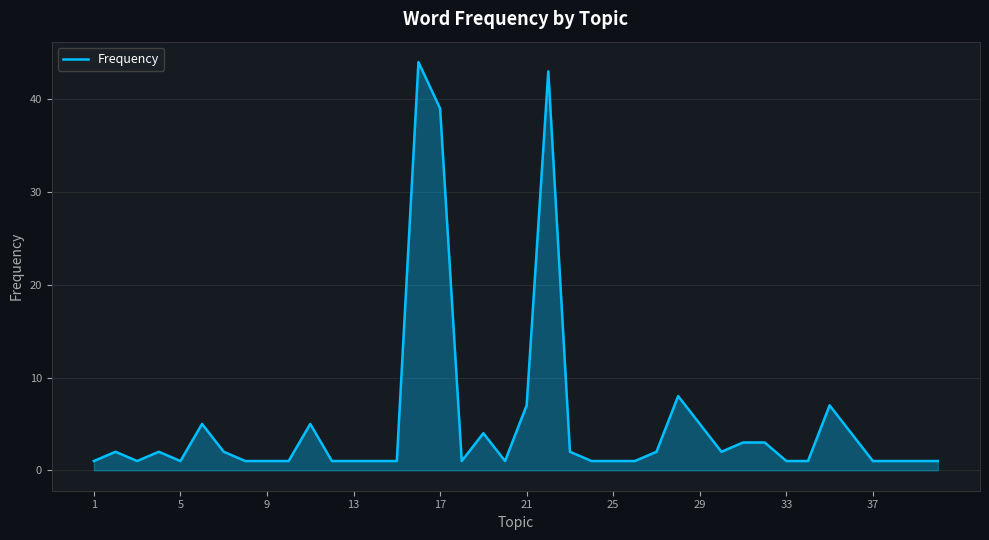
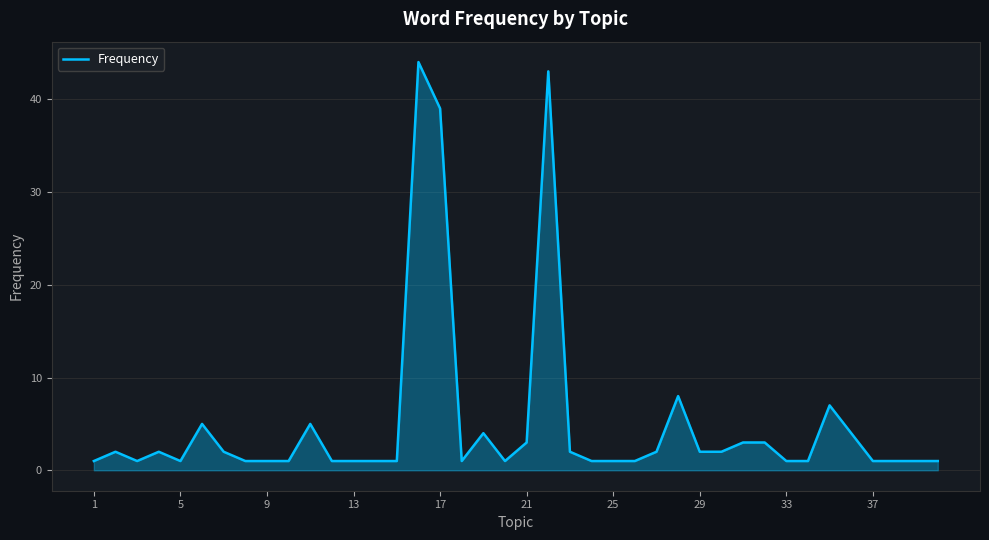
21: 7 -> 3
29: 5 -> 2
